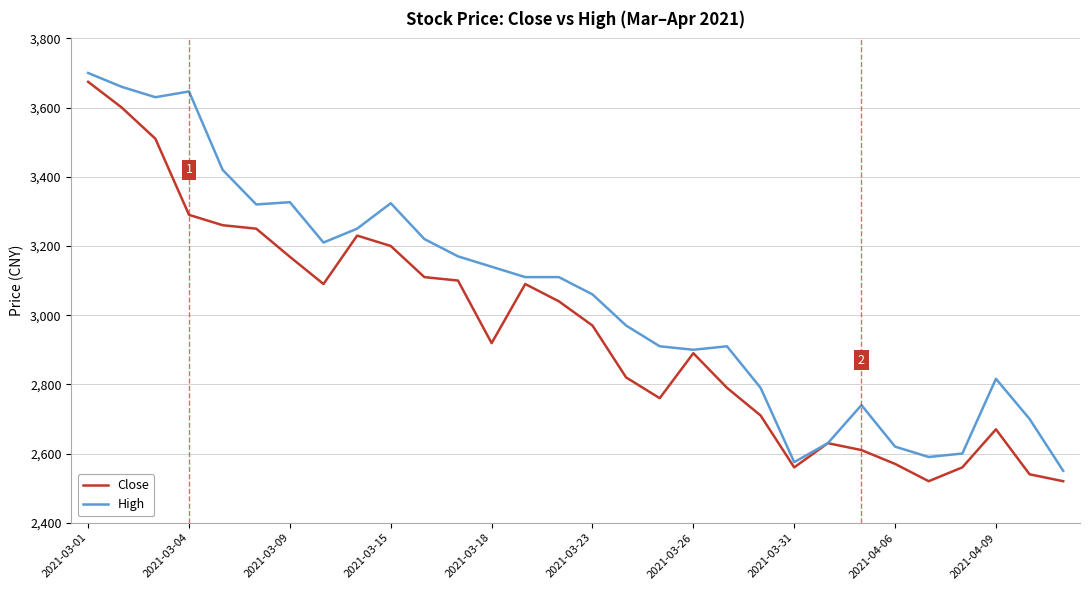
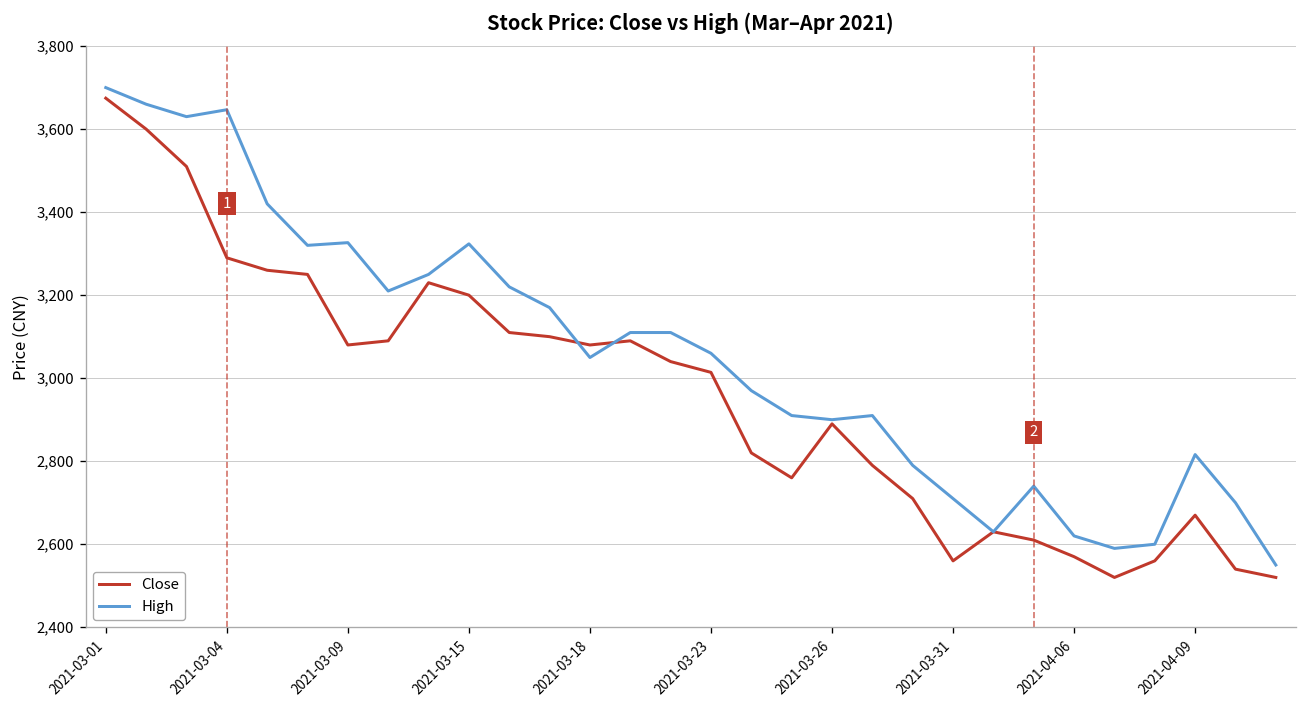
Close, 2021-03-09: 3,170 -> 3,080
Close, 2021-03-18: 2,920 -> 3,080
High, 2021-03-18: 3,140 -> 3,050
Close, 2021-03-23: 2,970 -> 3,010
High, 2021-03-31: 2,580 -> 2,710
